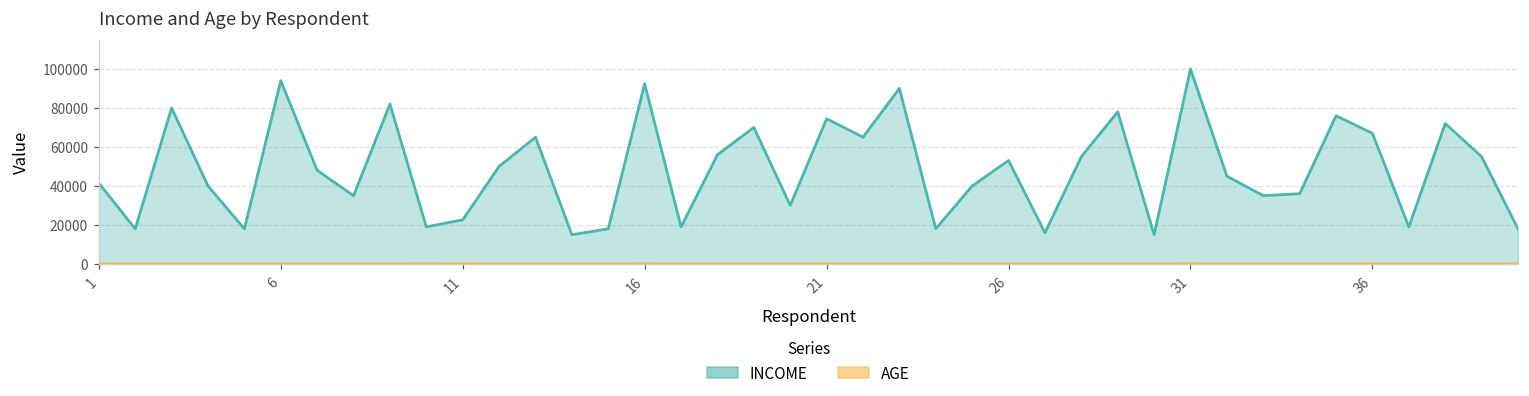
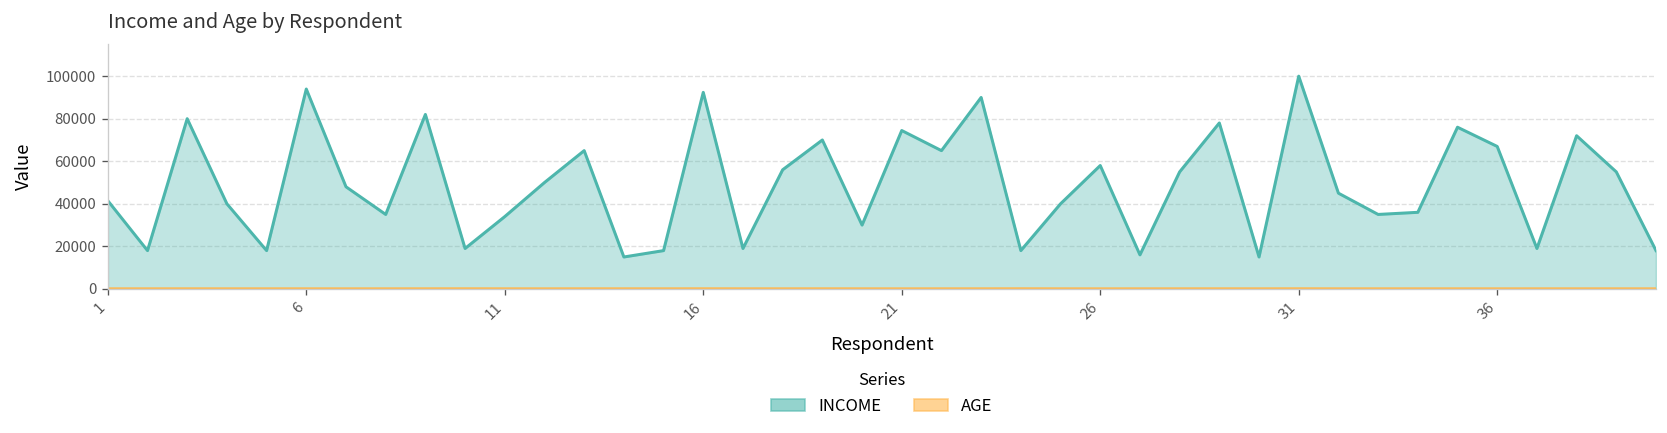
INCOME, 11: 23000 -> 34000
INCOME, 26: 53000 -> 58000
